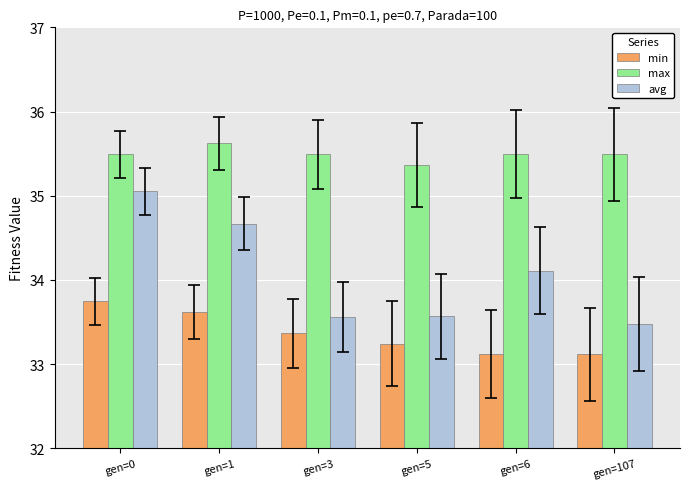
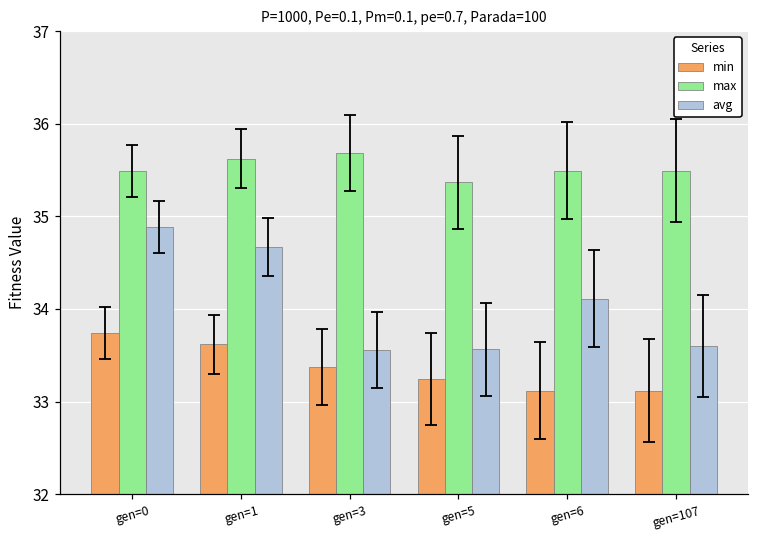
avg, gen=0: 35.1 -> 34.9
max, gen=3: 35.5 -> 35.7
avg, gen=107: 33.5 -> 33.6
